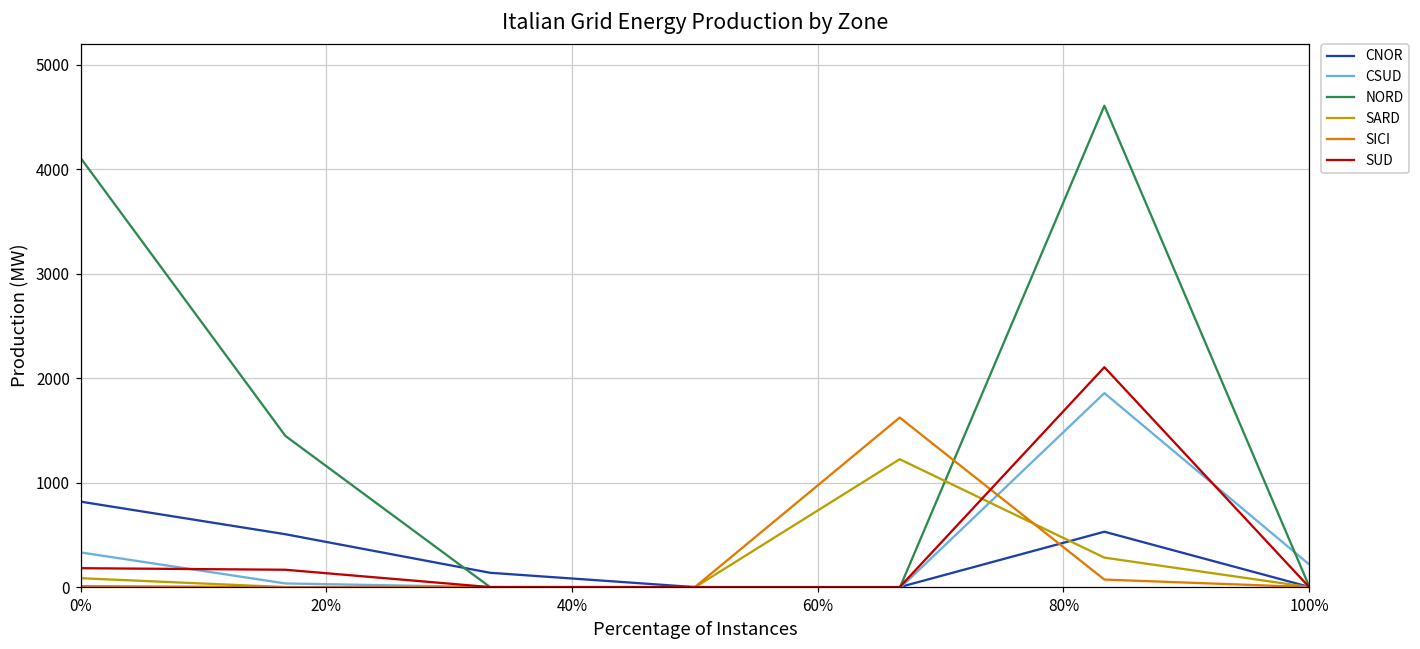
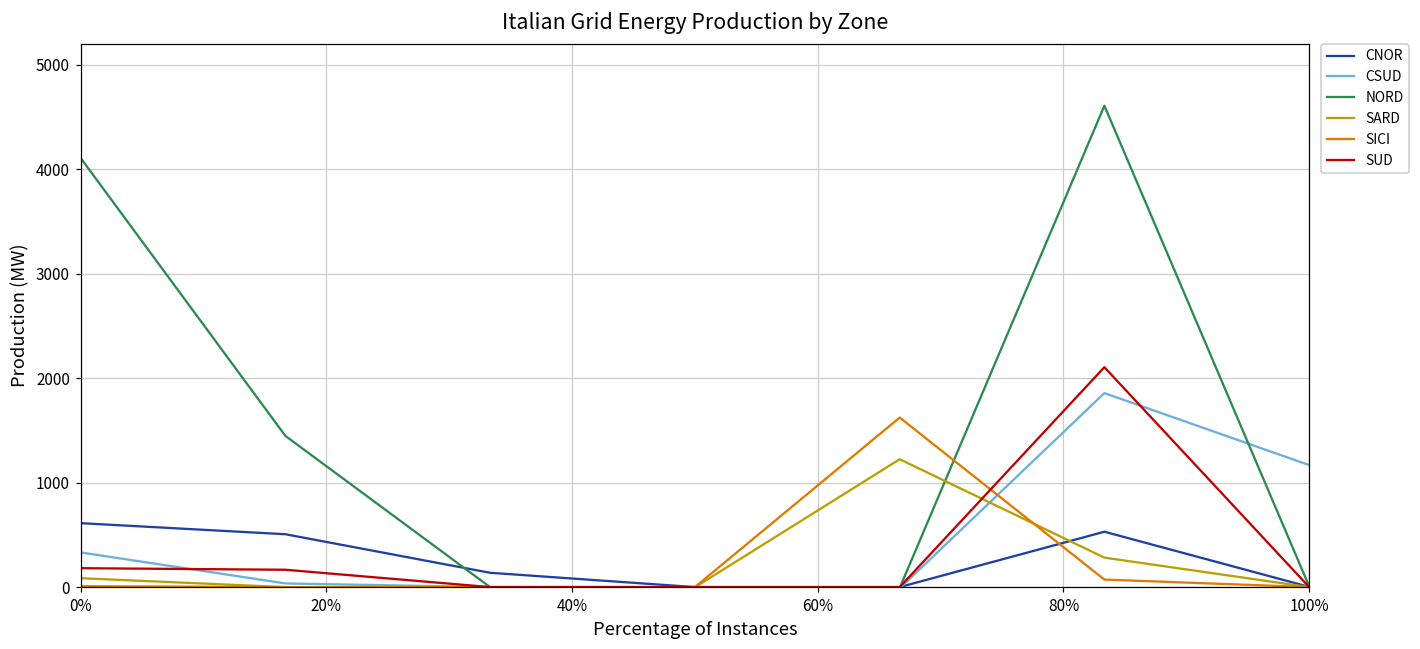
CNOR, 0%: 800 -> 600
CSUD, 100%: 200 -> 1200
